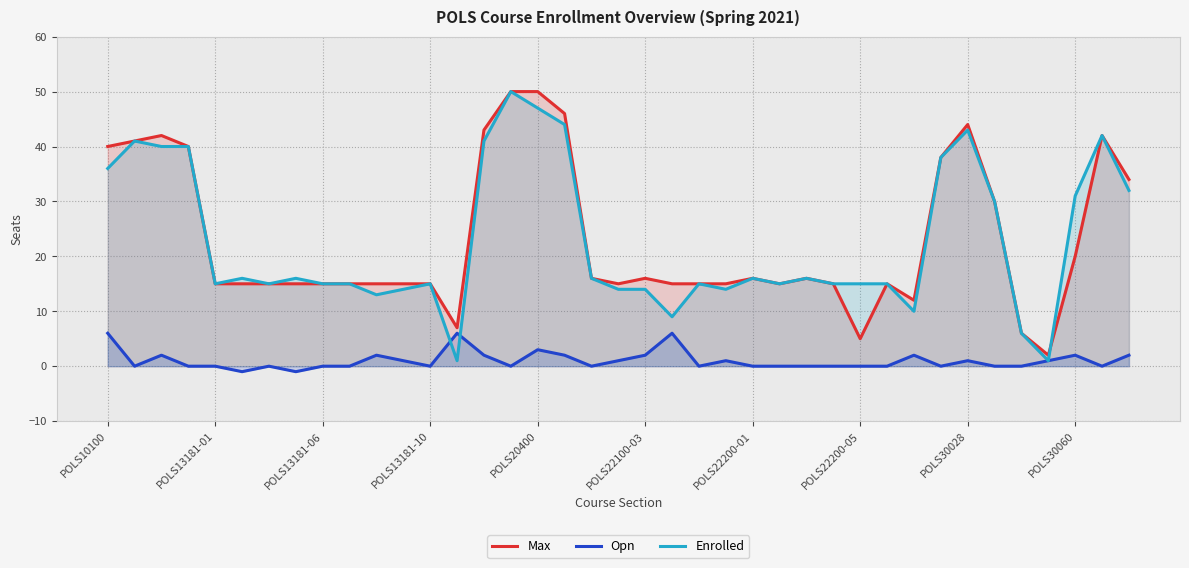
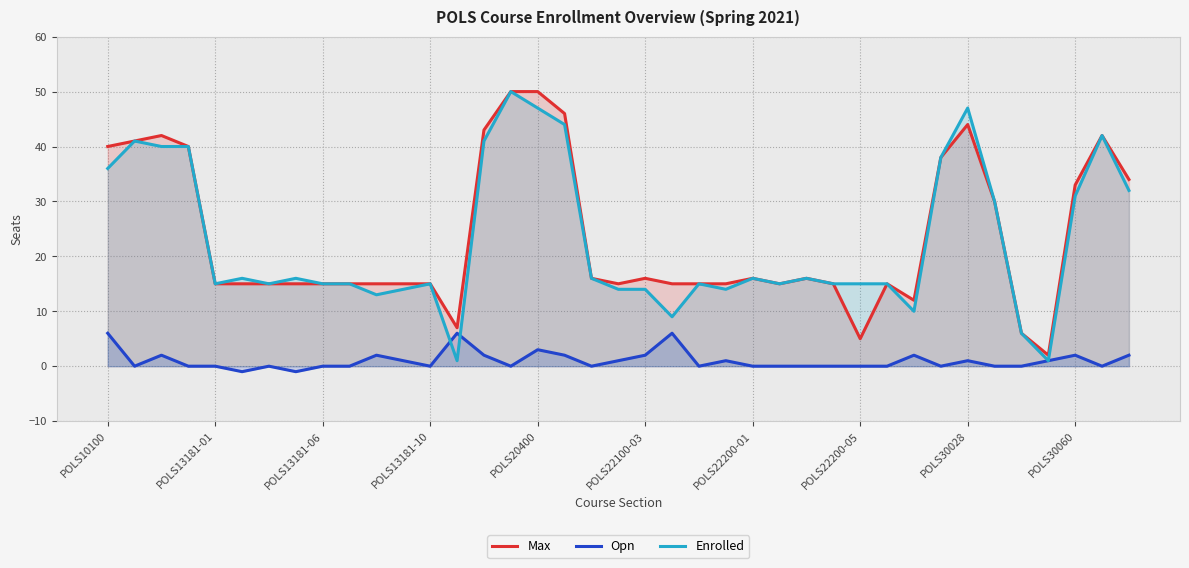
Enrolled, POLS30028: 43 -> 47
Max, POLS30060: 20 -> 33
